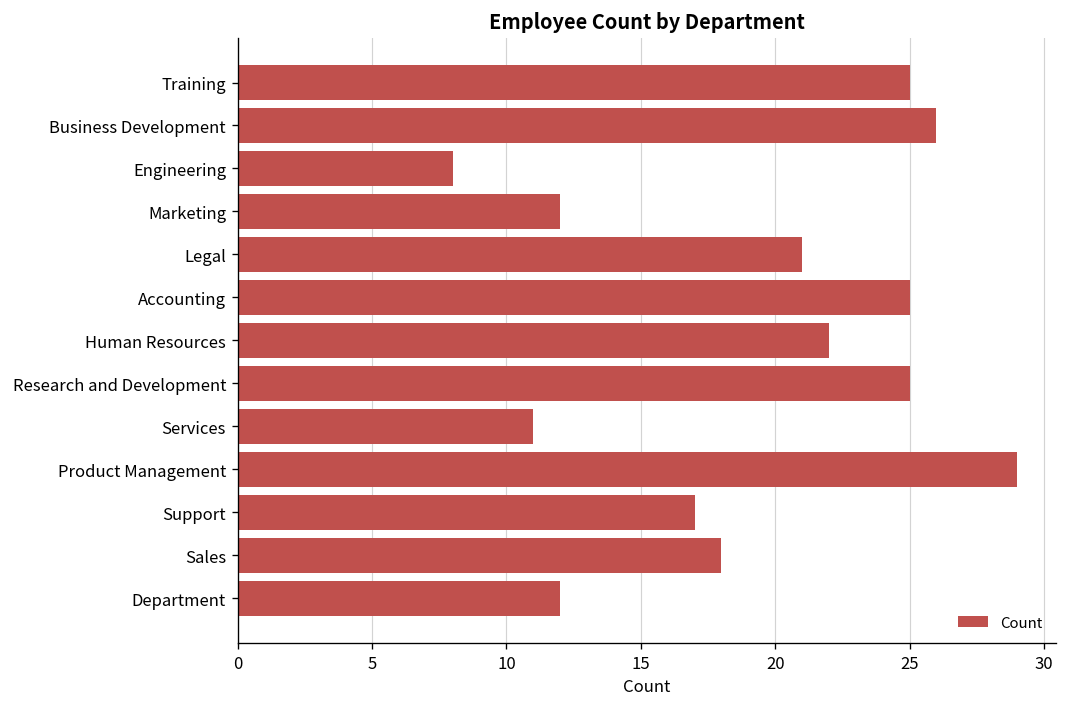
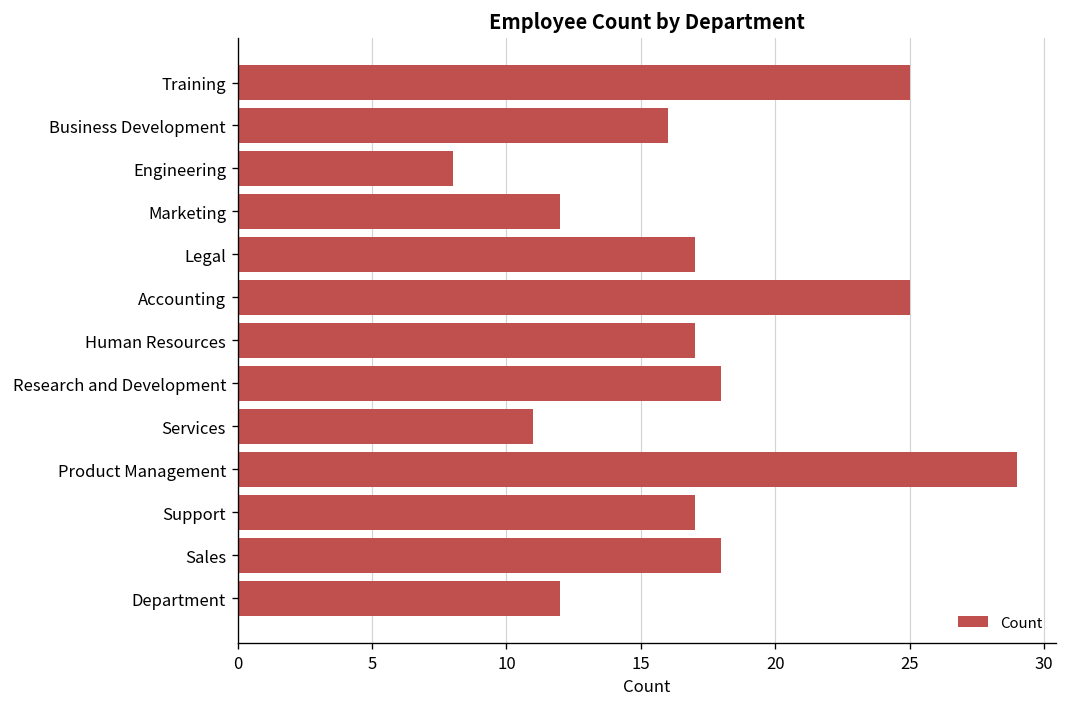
Business Development: 26 -> 16
Legal: 21 -> 17
Human Resources: 22 -> 17
Research and Development: 25 -> 18
